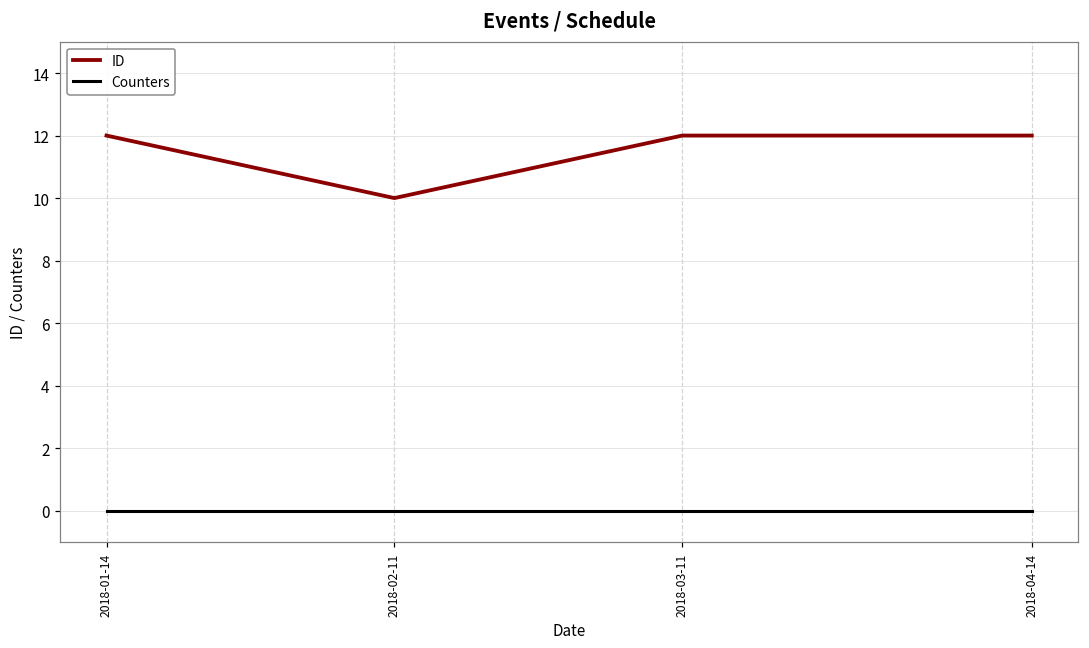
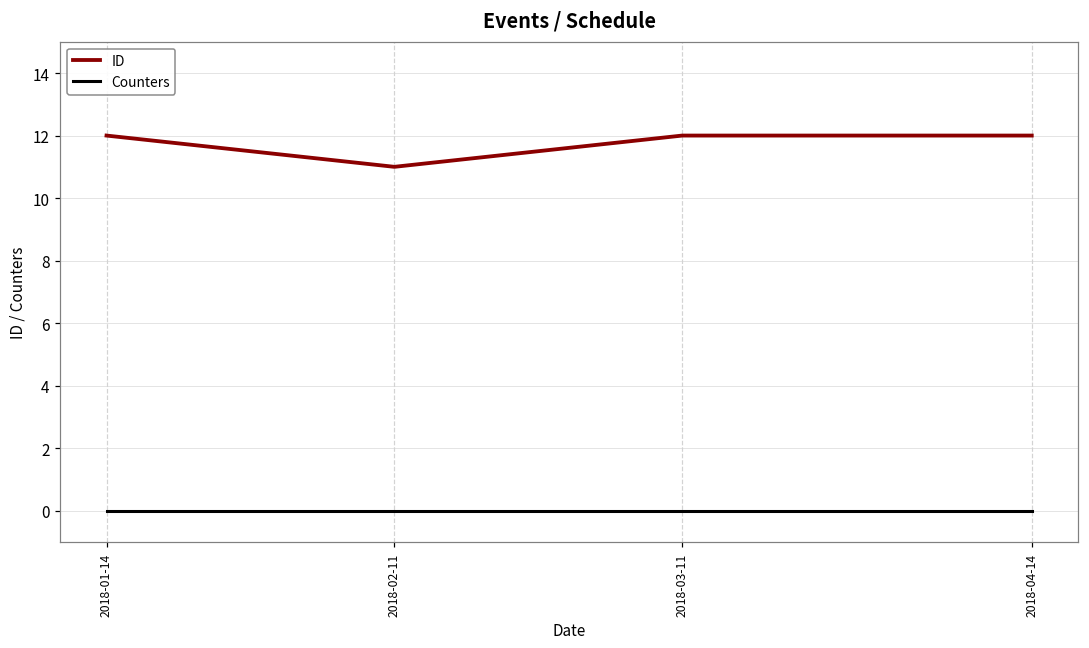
ID, 2018-02-11: 10 -> 11
